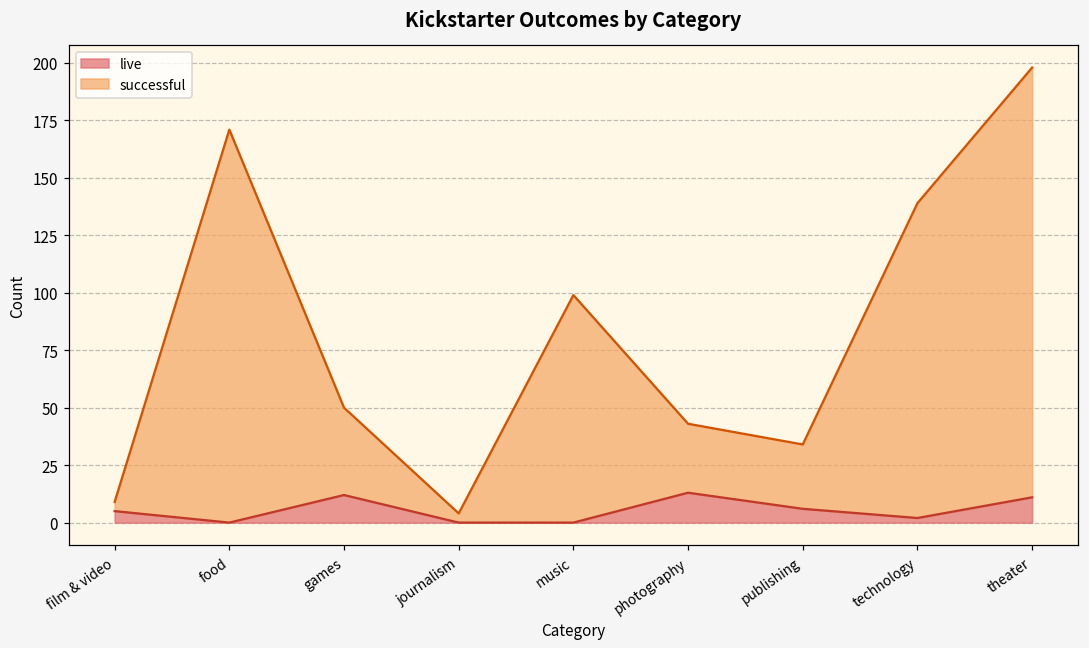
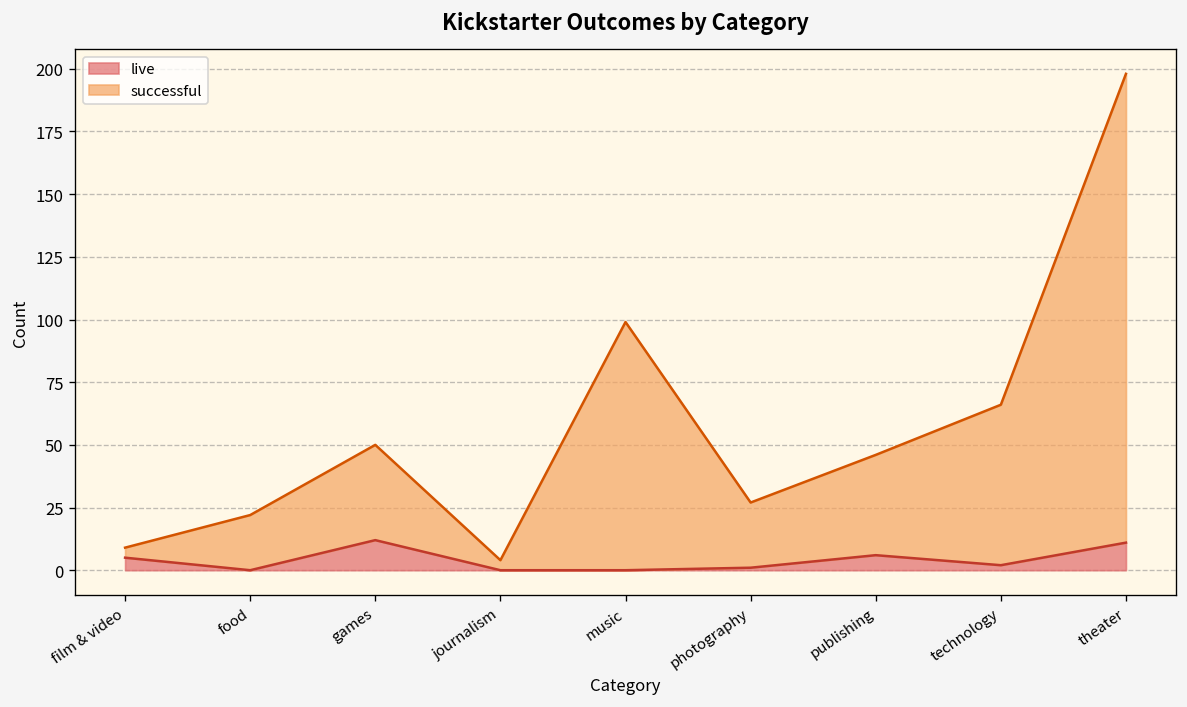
successful, food: 171 -> 22
live, photography: 13 -> 1
successful, photography: 30 -> 26
successful, publishing: 28 -> 40
successful, technology: 137 -> 64
